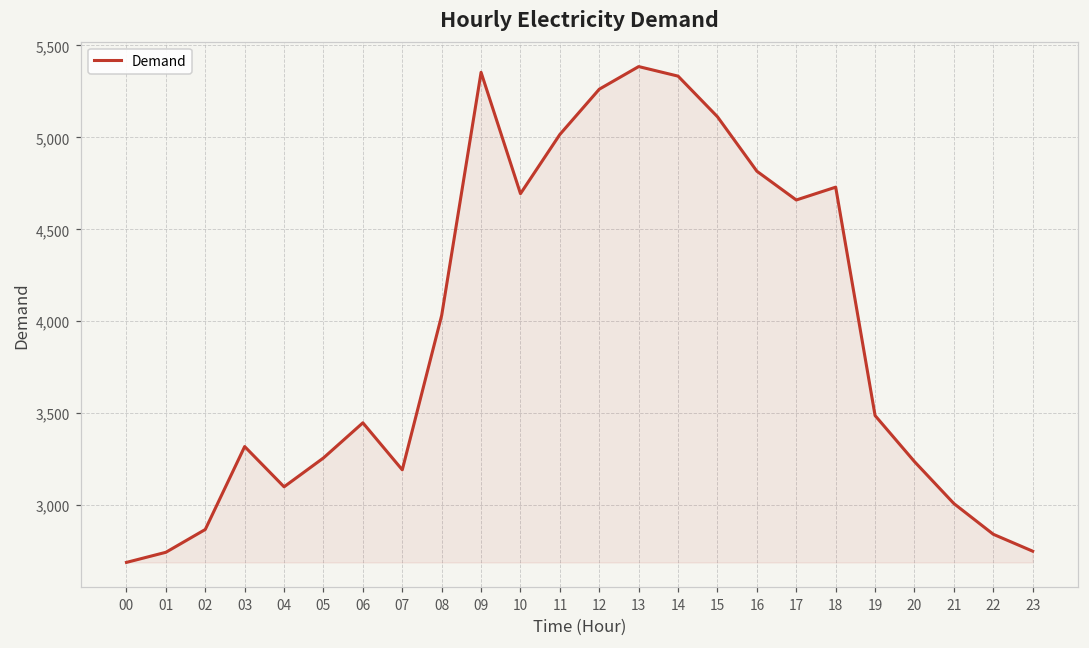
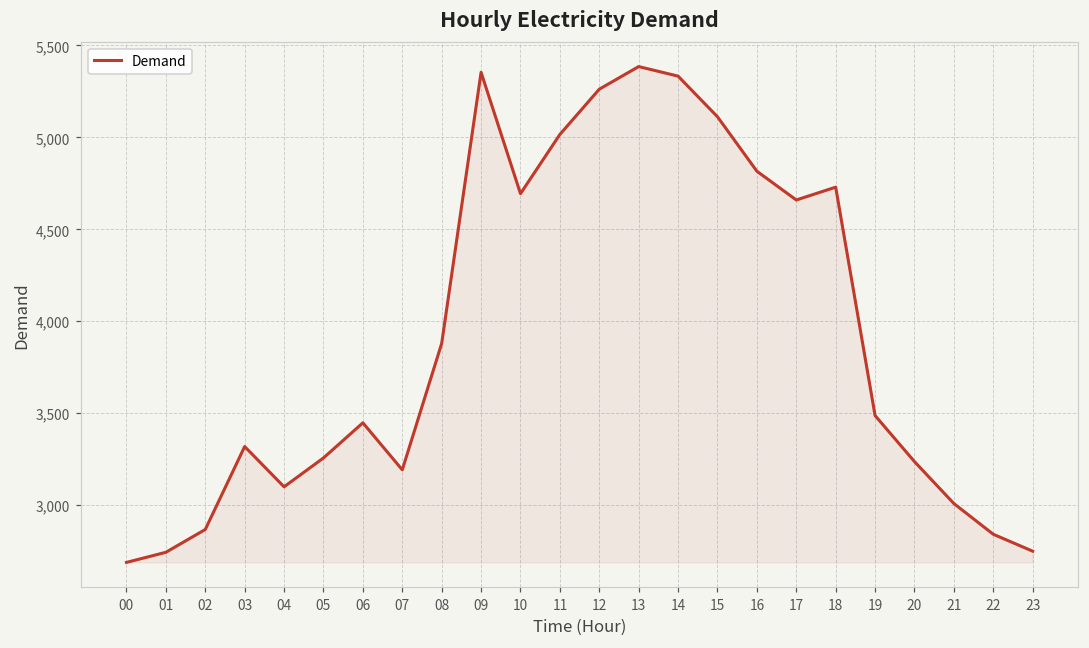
08: 4,030 -> 3,880
